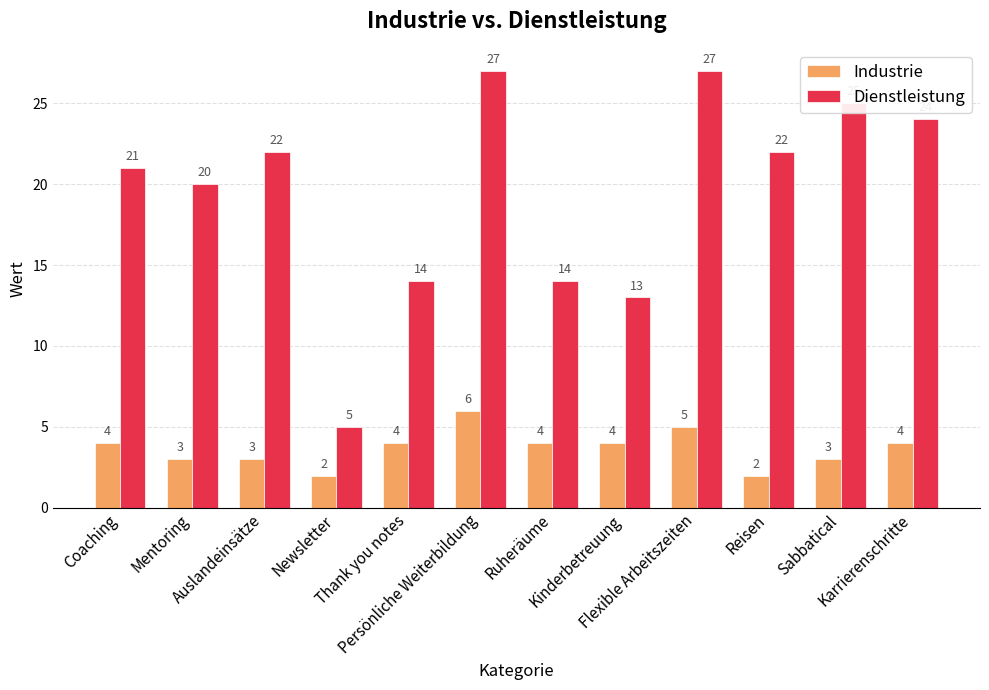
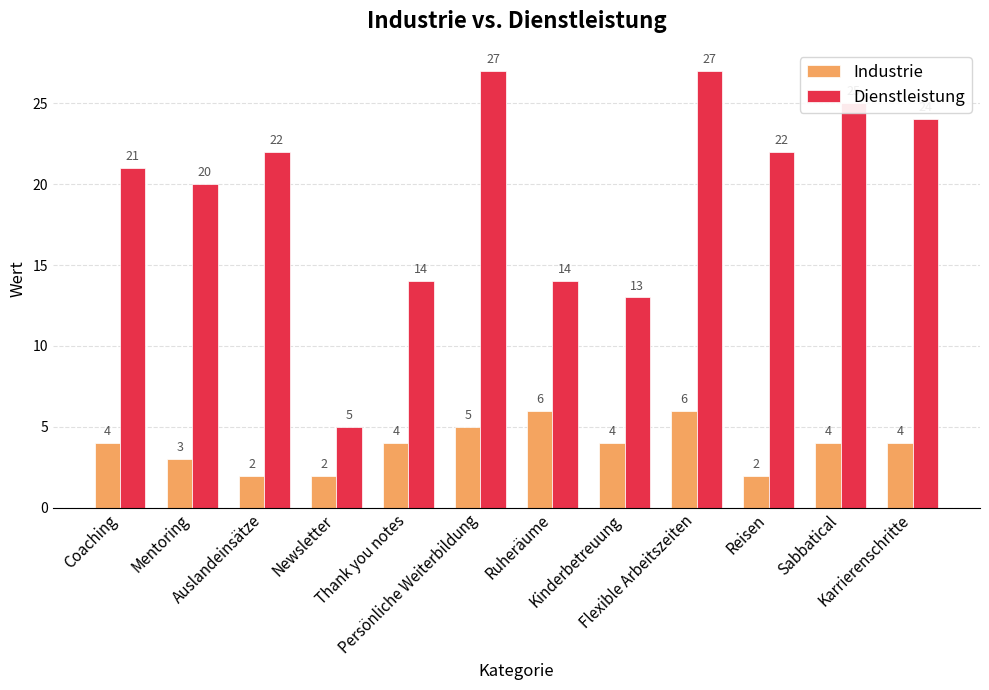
Industrie, Auslandeinsätze: 3 -> 2
Industrie, Persönliche Weiterbildung: 6 -> 5
Industrie, Ruheräume: 4 -> 6
Industrie, Flexible Arbeitszeiten: 5 -> 6
Industrie, Sabbatical: 3 -> 4
